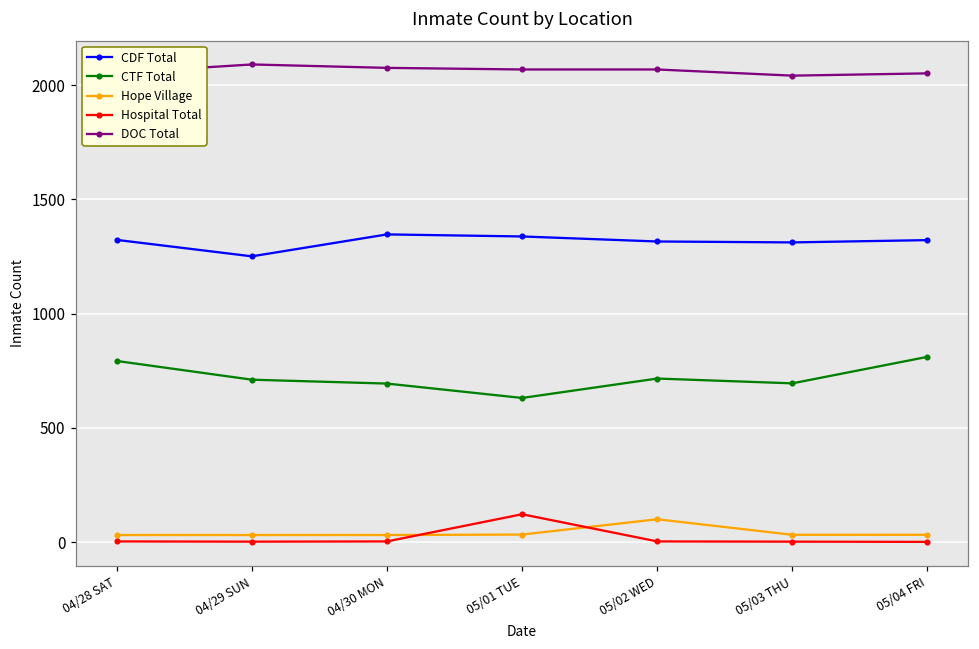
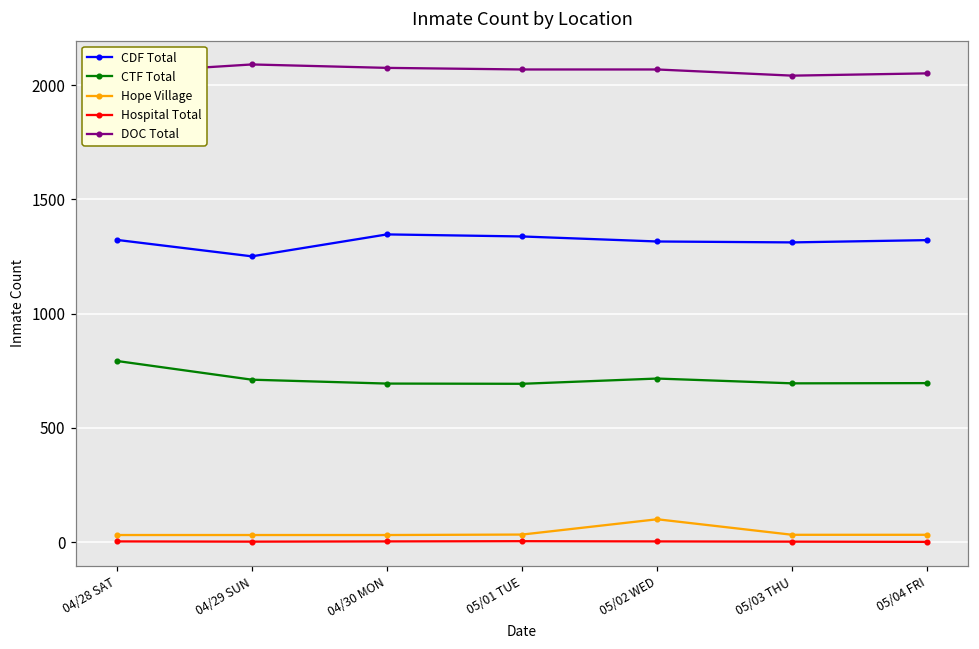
CTF Total, 05/01 TUE: 630 -> 690
Hospital Total, 05/01 TUE: 120 -> 0
CTF Total, 05/04 FRI: 810 -> 700
